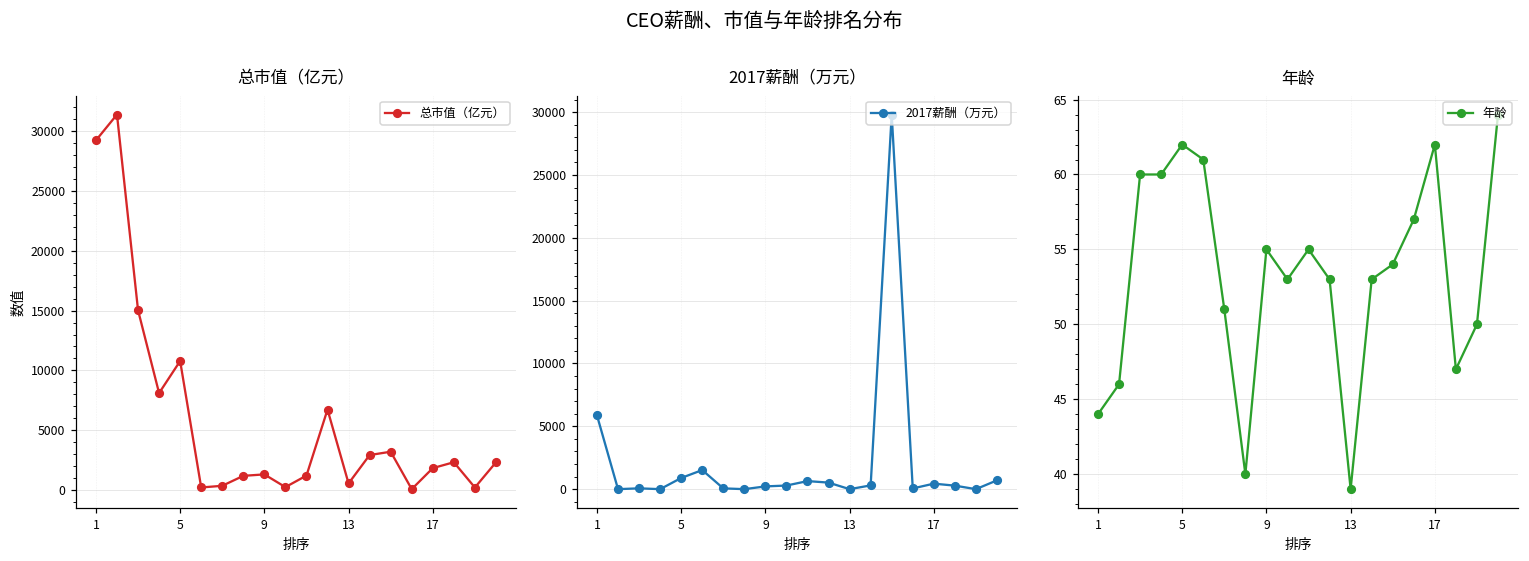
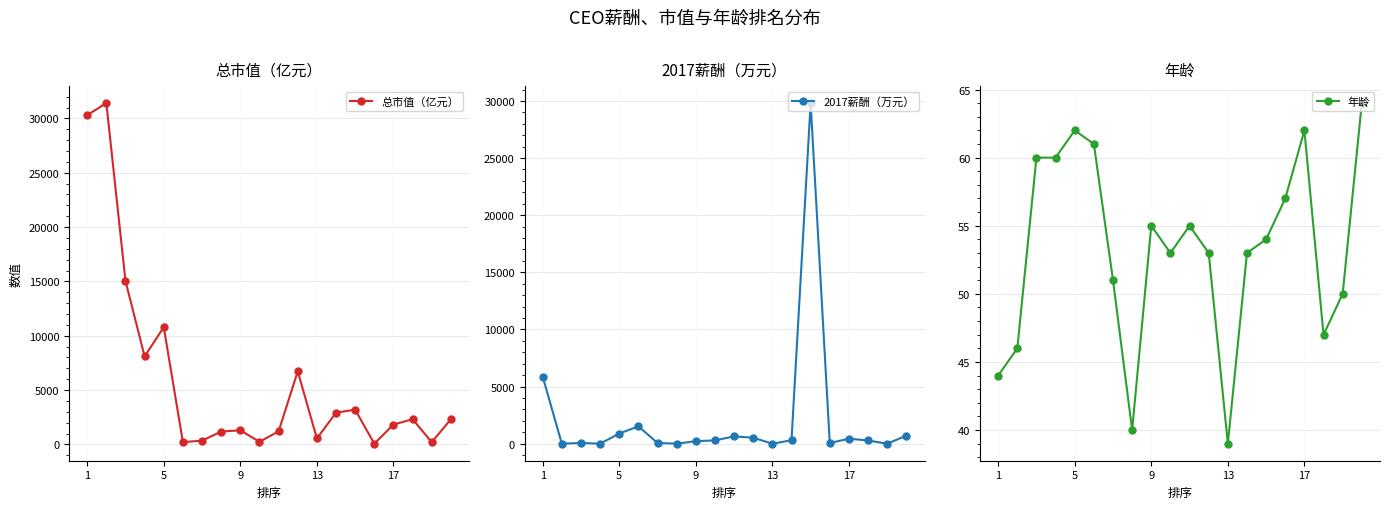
总市值（亿元）, 1: 29200 -> 30300
